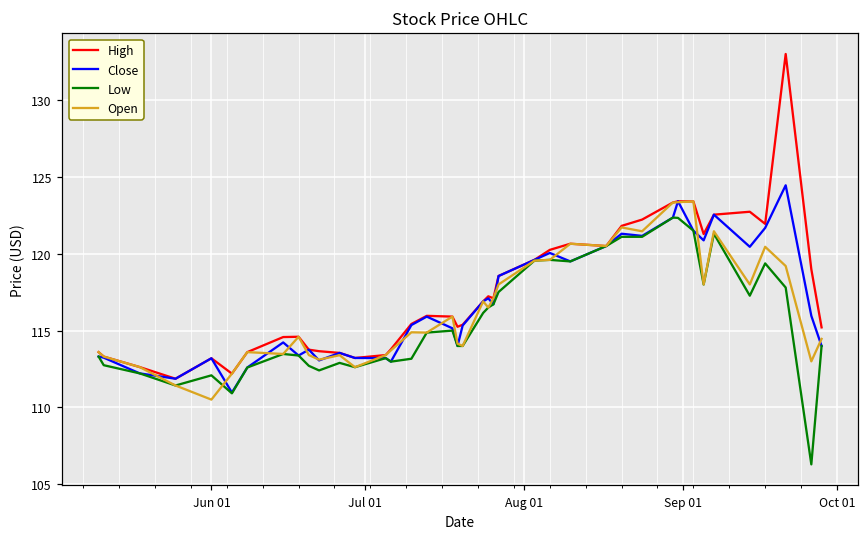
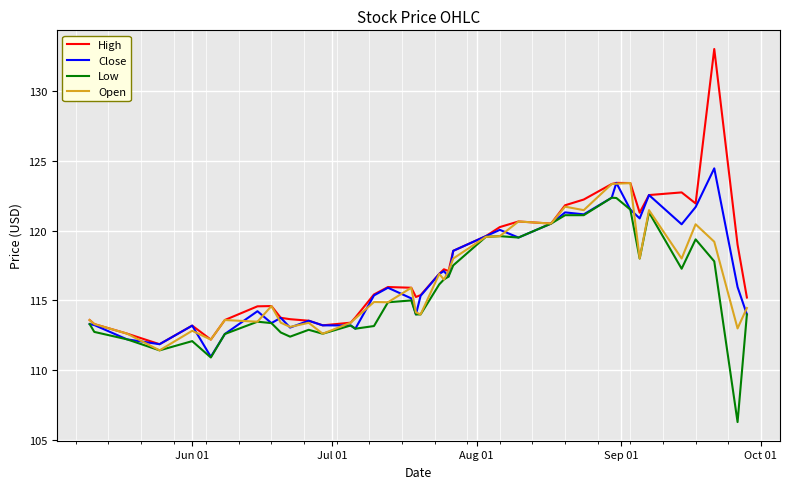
Open, Jun 01: 110.5 -> 112.8
